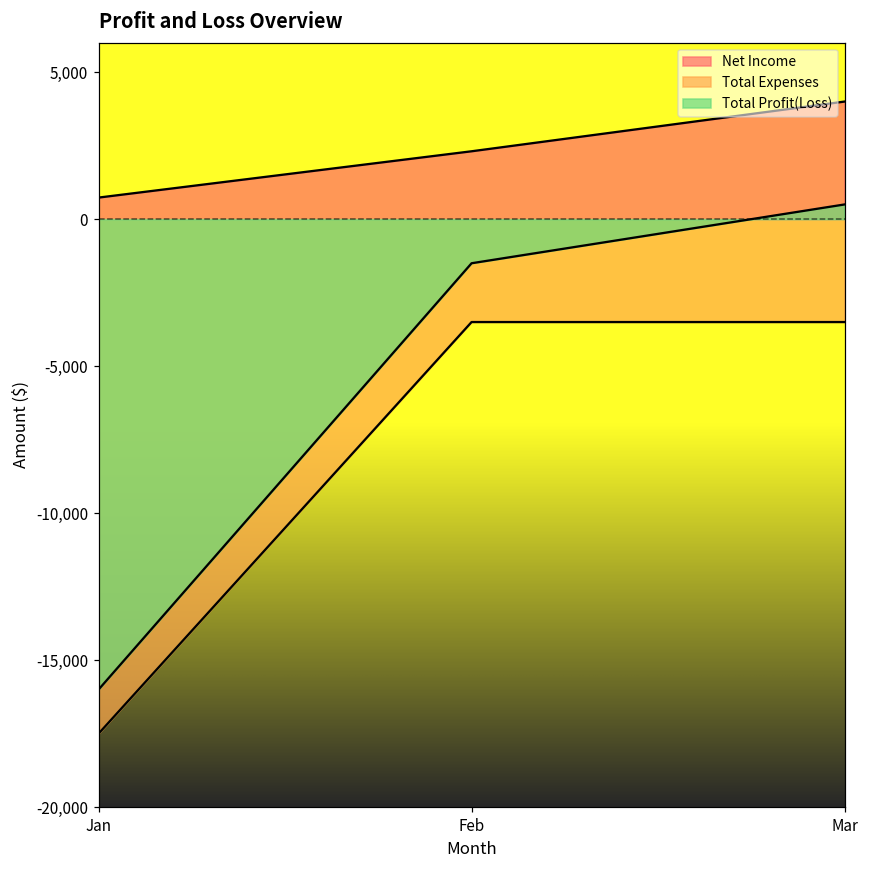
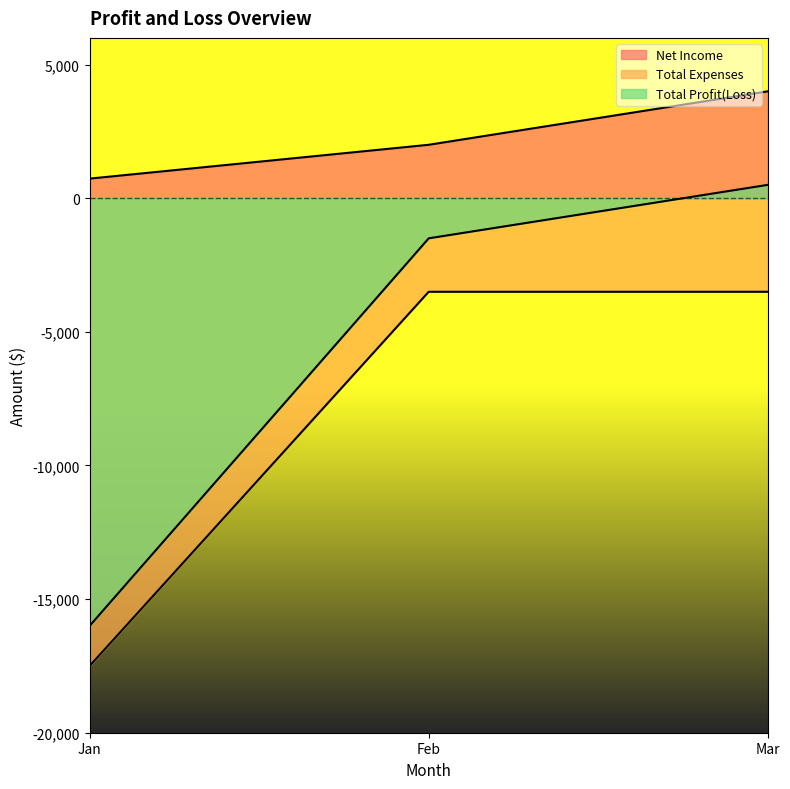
Net Income, Feb: 2,300 -> 2,000
